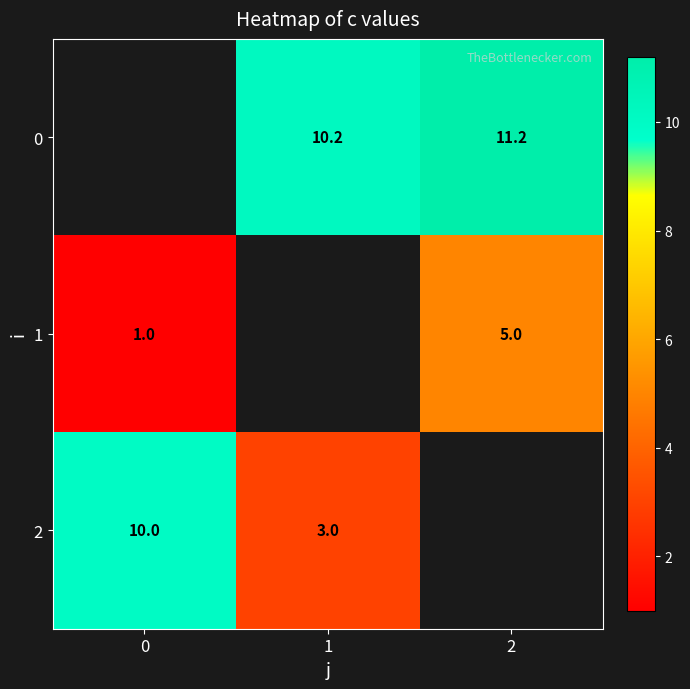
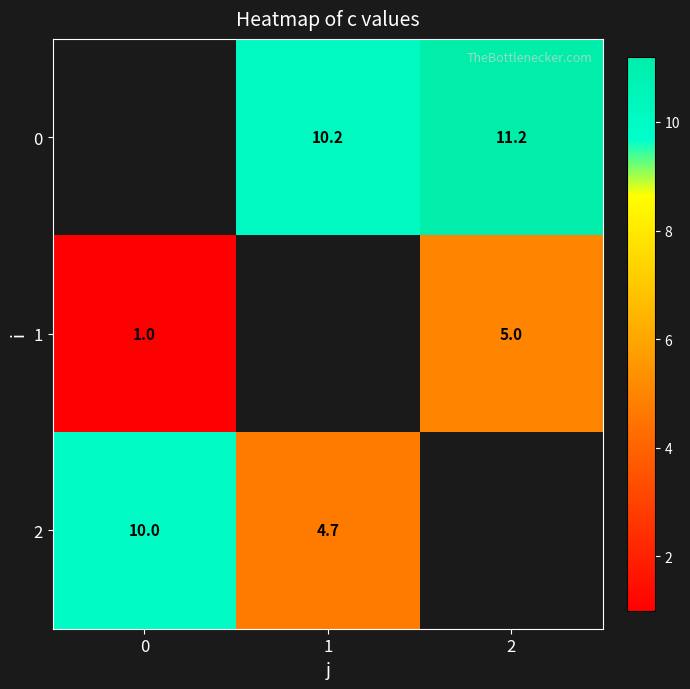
2, 1: 3.0 -> 4.7
